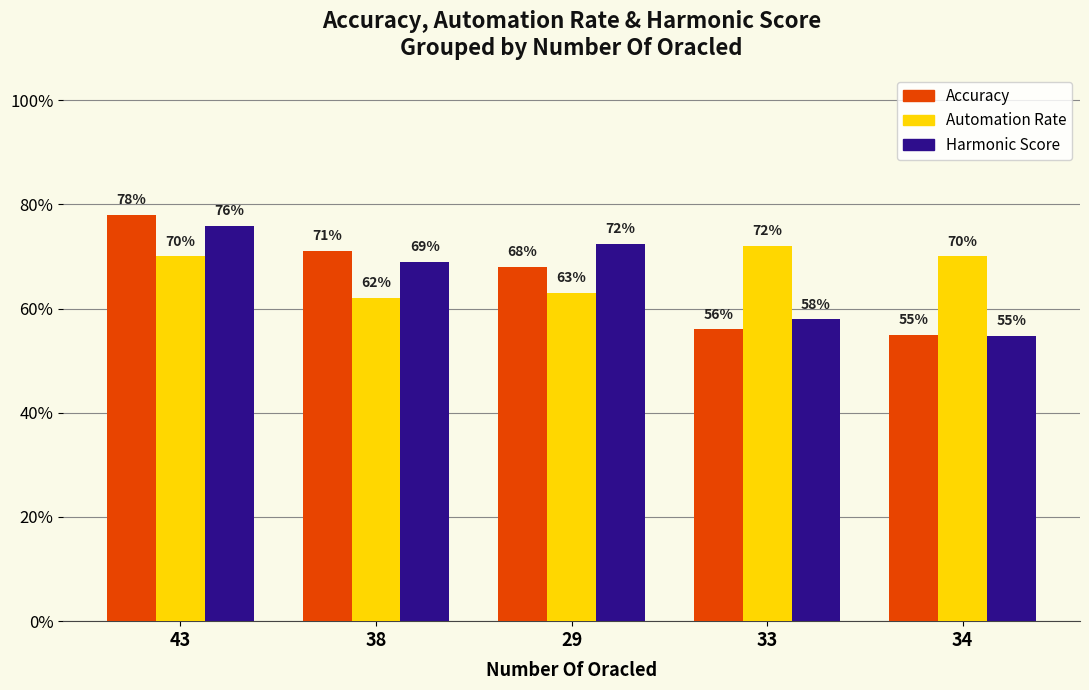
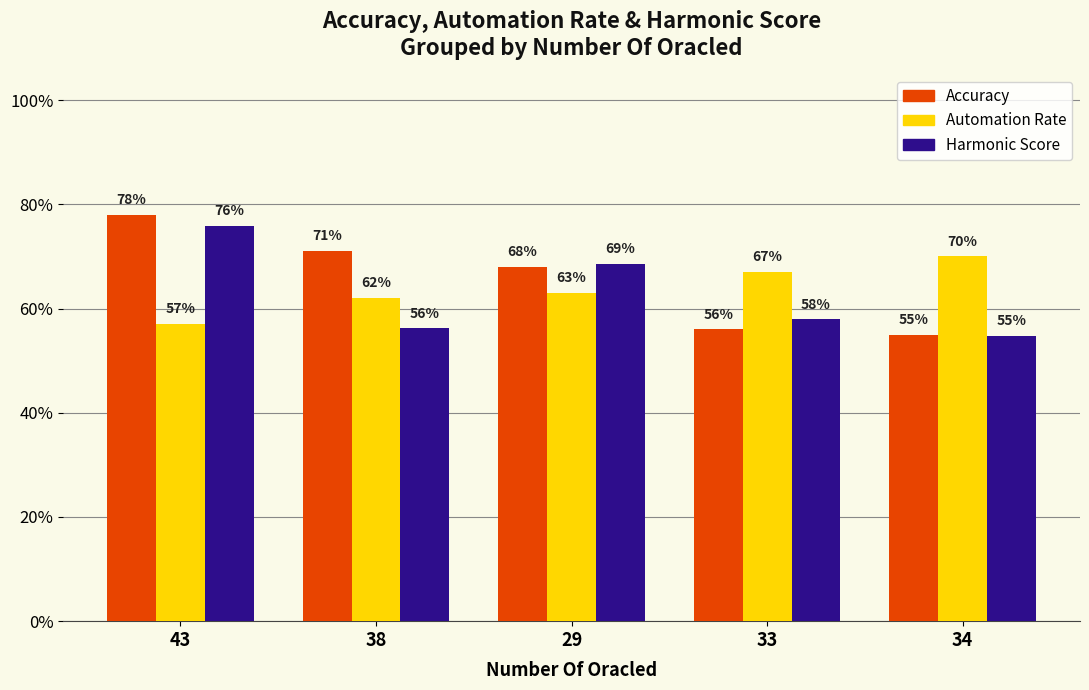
Automation Rate, 43: 70% -> 57%
Harmonic Score, 38: 69% -> 56%
Harmonic Score, 29: 72% -> 69%
Automation Rate, 33: 72% -> 67%
